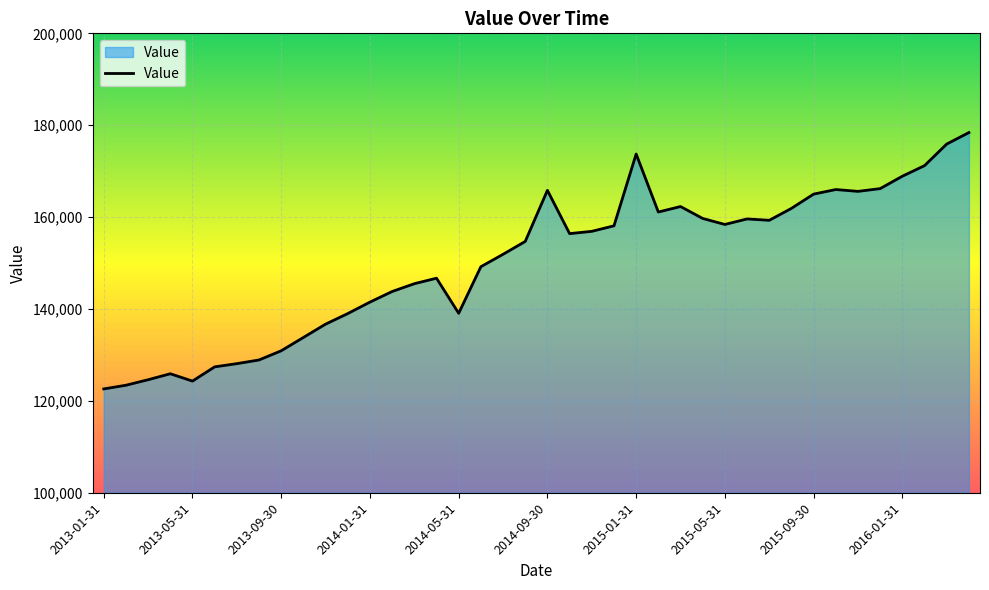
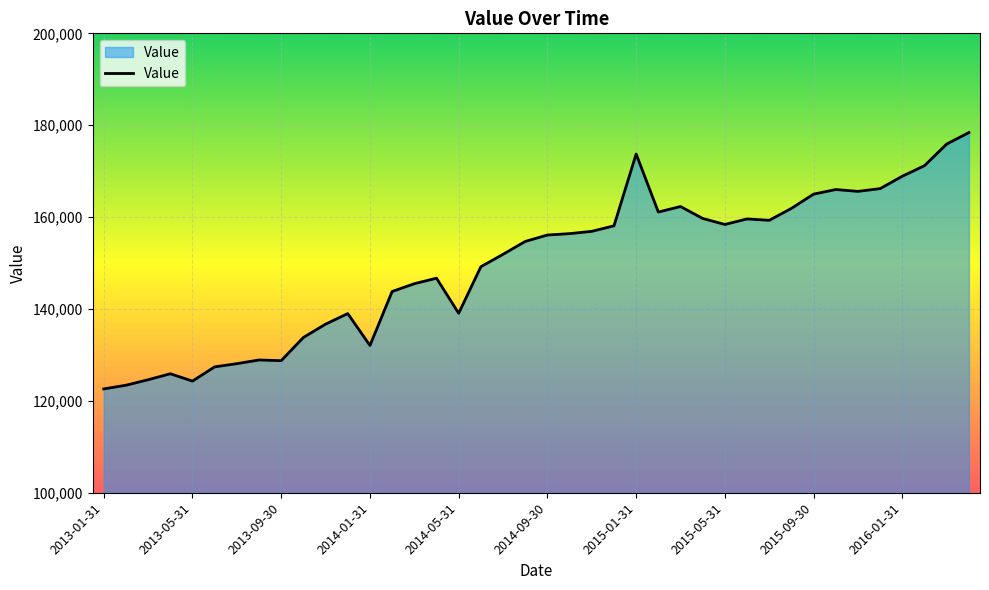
2013-09-30: 131,000 -> 129,000
2014-01-31: 142,000 -> 132,000
2014-09-30: 166,000 -> 156,000
